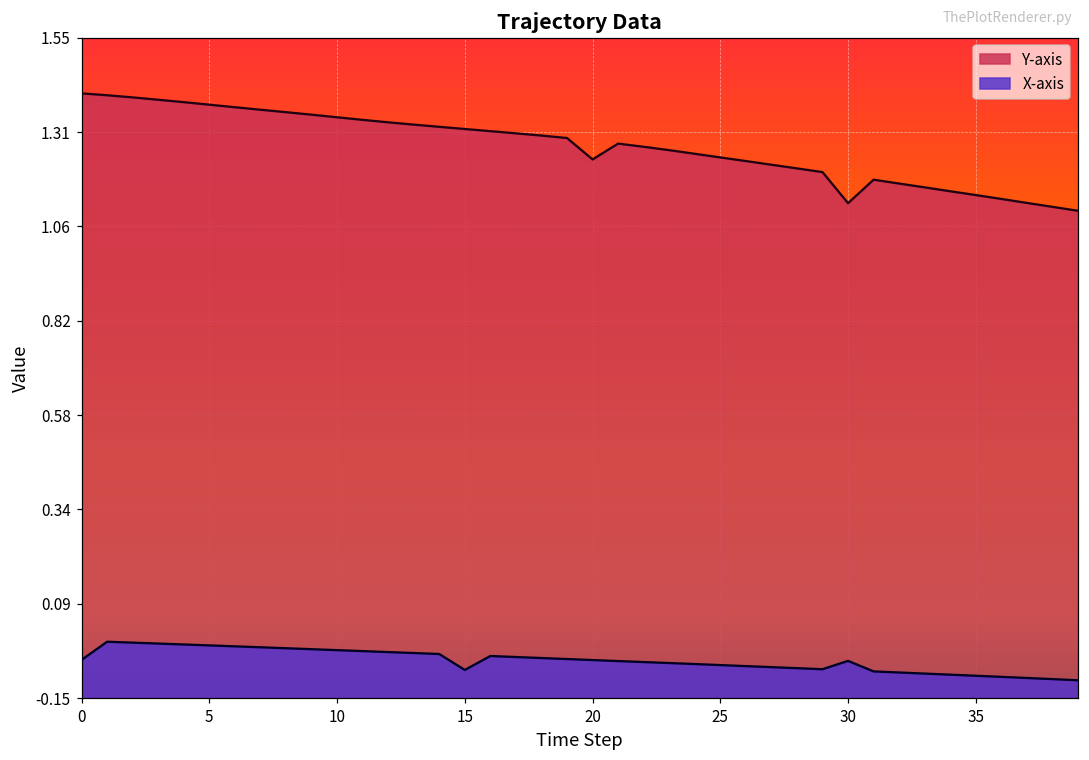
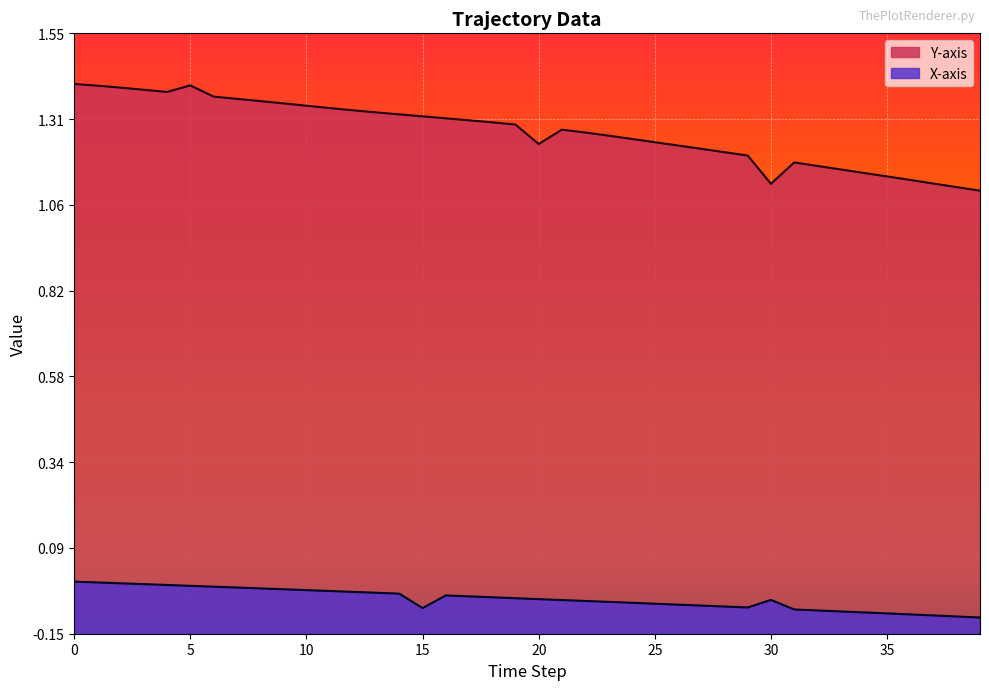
X-axis, 0: -0.05 -> 0.00
Y-axis, 5: 1.38 -> 1.40
